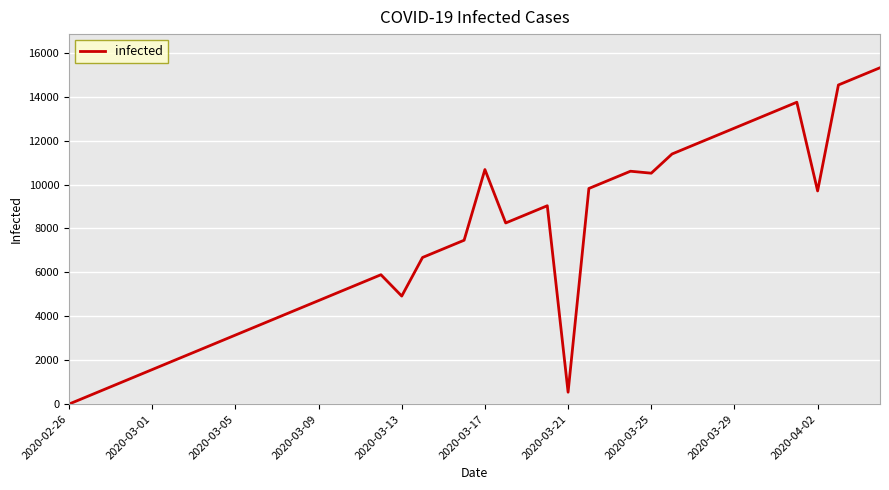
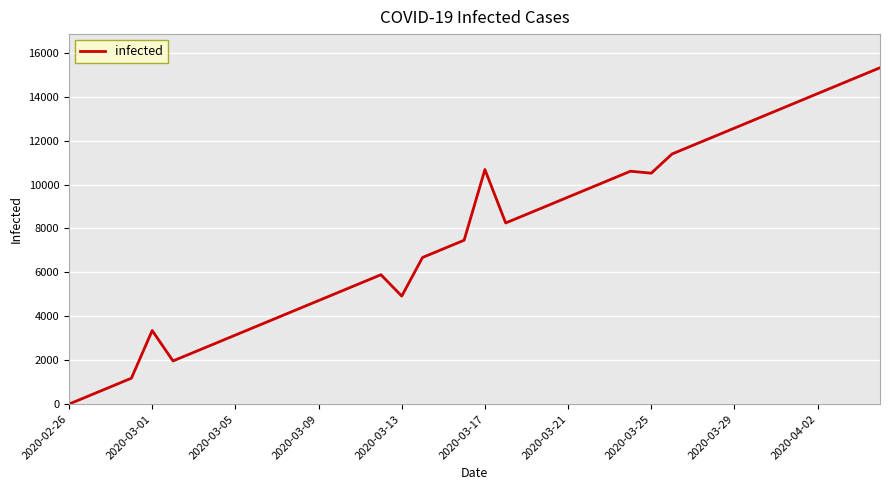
2020-03-01: 1600 -> 3400
2020-03-21: 500 -> 9400
2020-04-02: 9700 -> 14100
